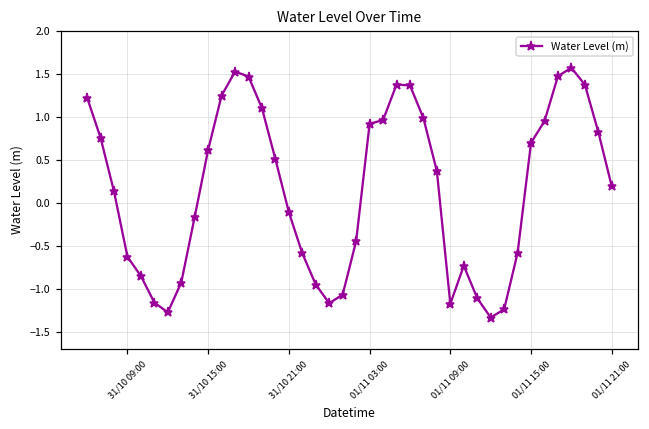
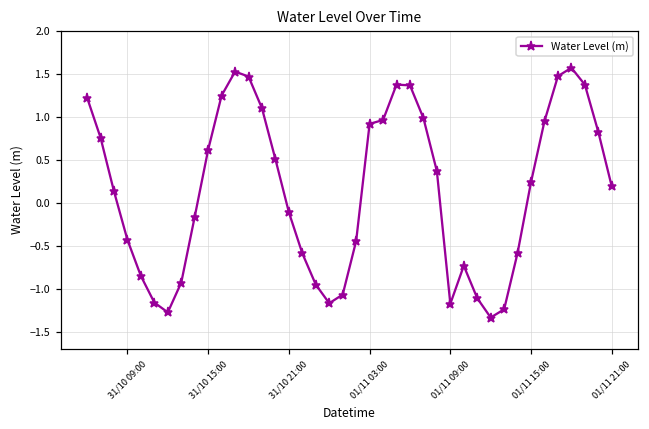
31/10 09:00: -0.6 -> -0.4
01/11 15:00: 0.7 -> 0.2
